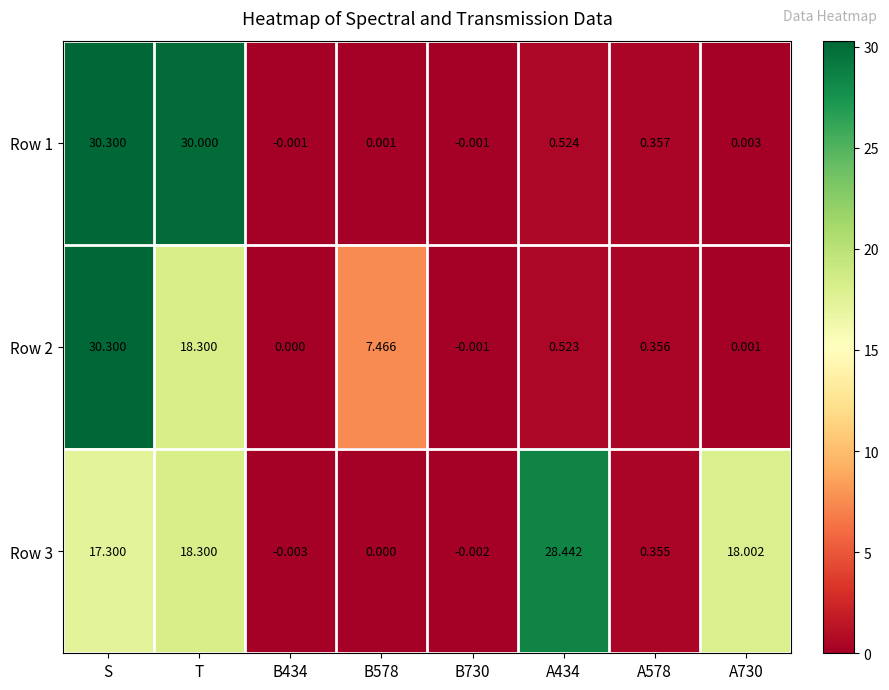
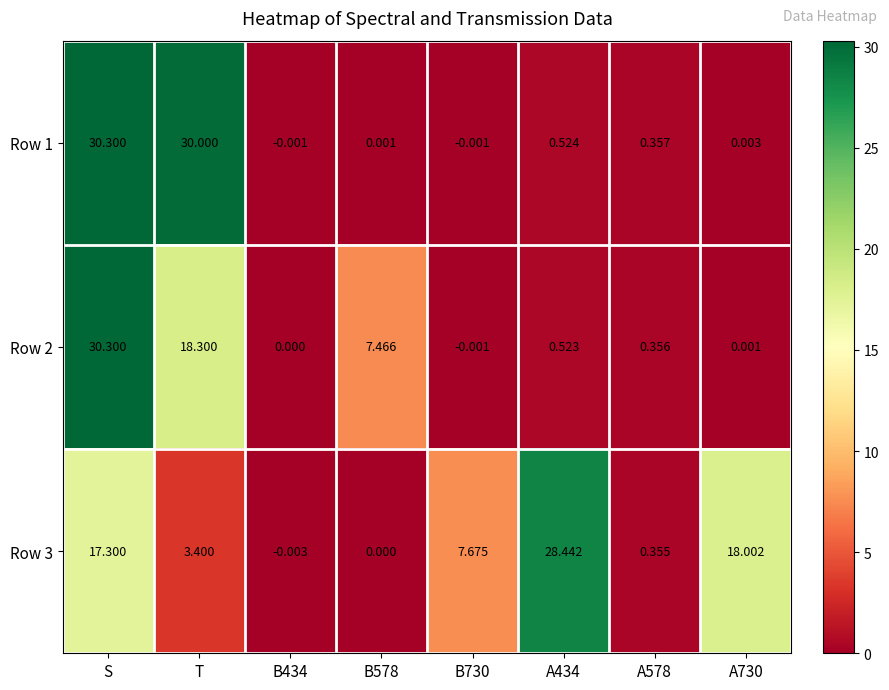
Row 3, T: 18.300 -> 3.400
Row 3, B730: -0.002 -> 7.675
